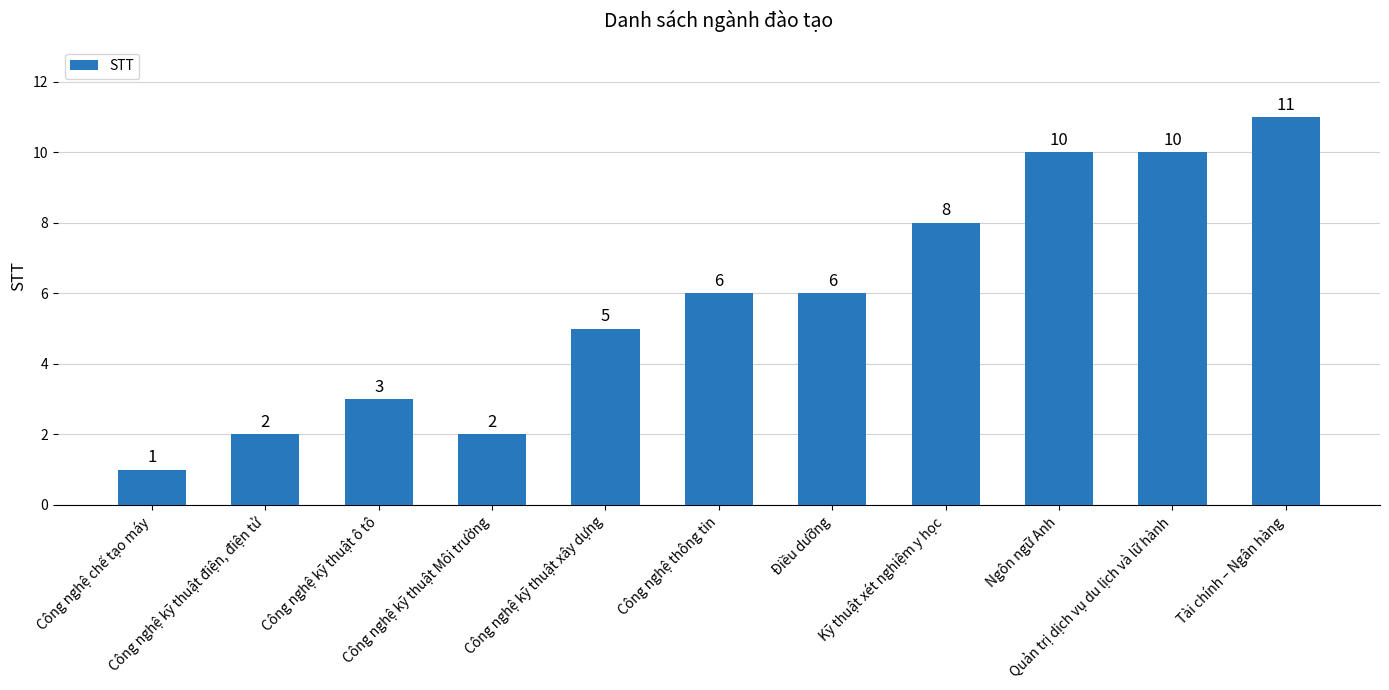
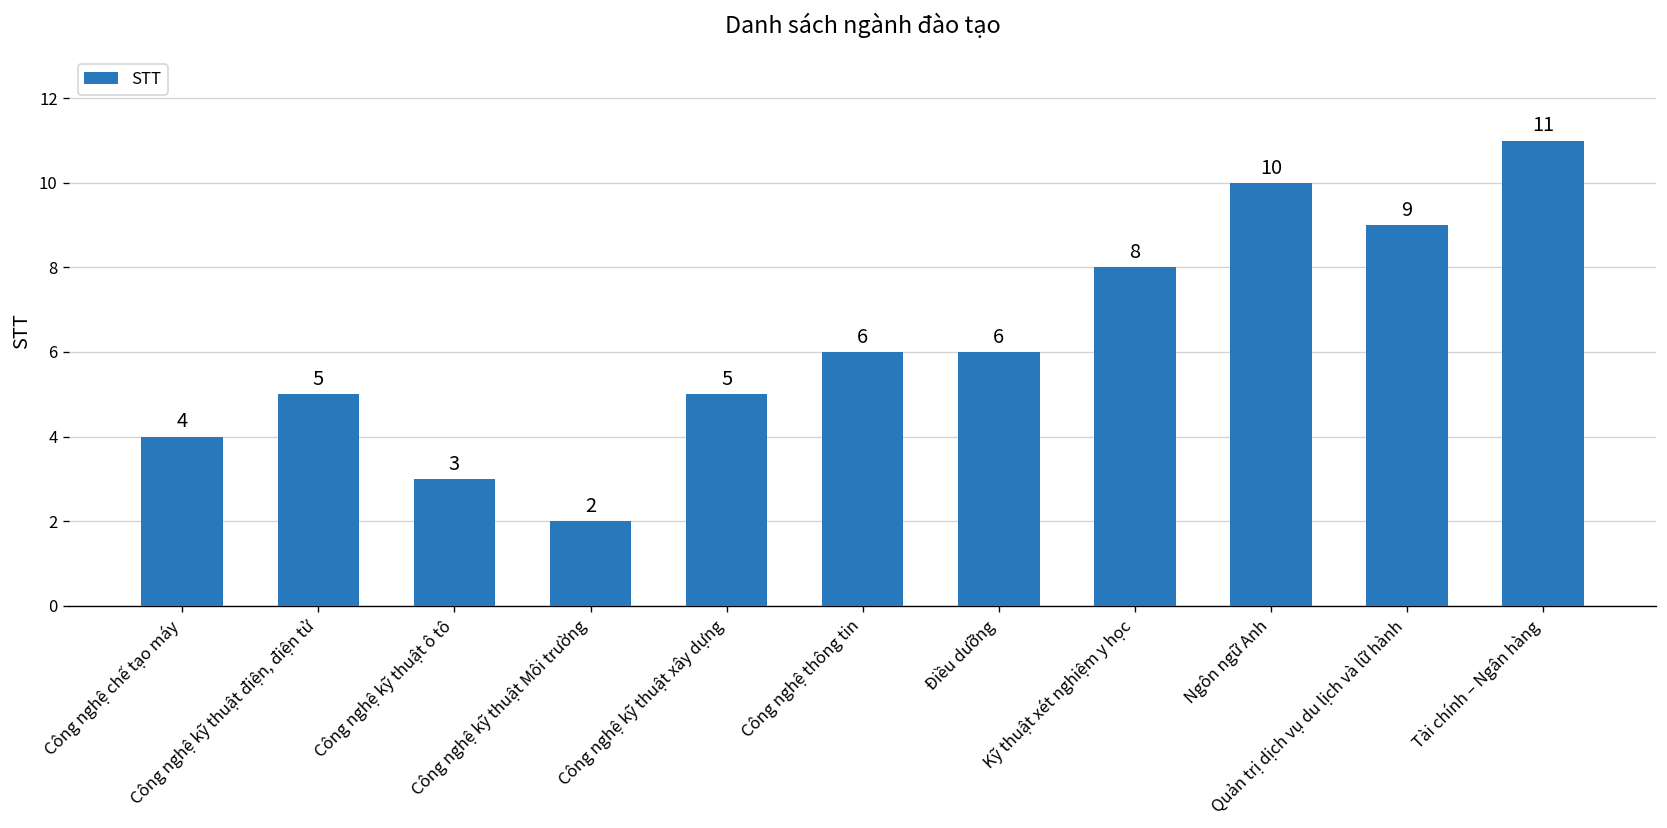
Công nghệ chế tạo máy: 1 -> 4
Công nghệ kỹ thuật điện, điện tử: 2 -> 5
Quản trị dịch vụ du lịch và lữ hành: 10 -> 9
